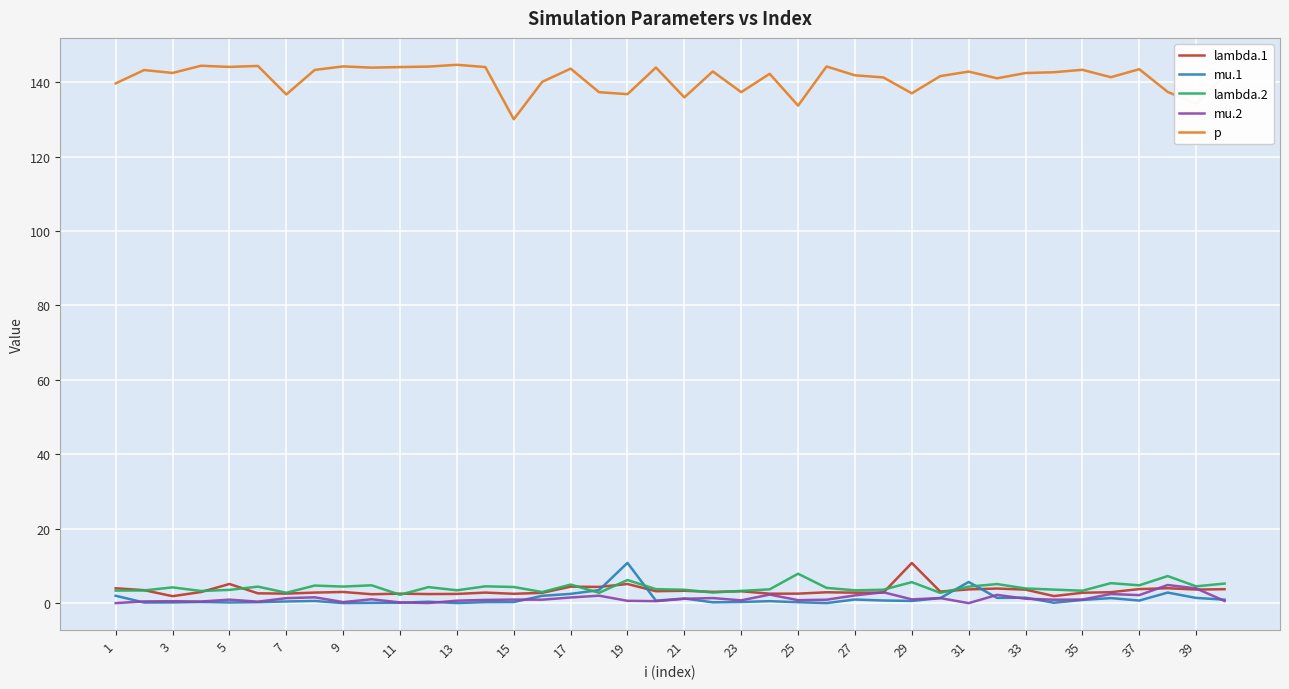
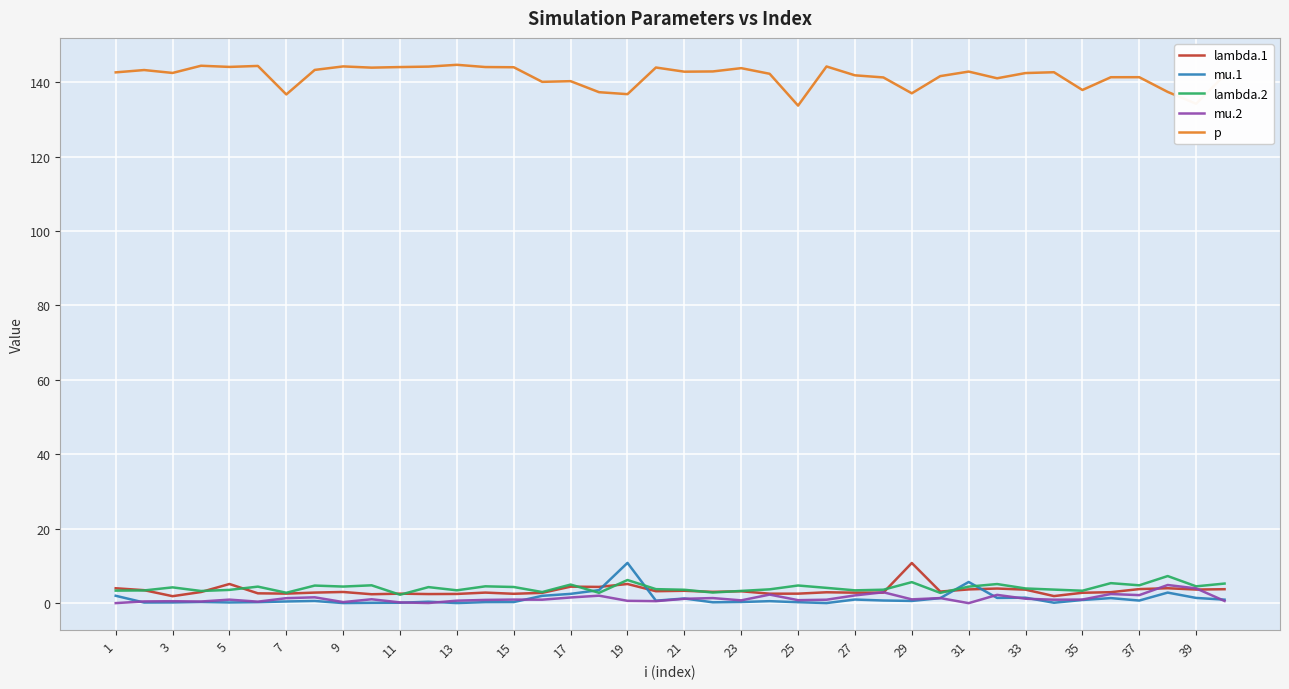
p, 1: 140 -> 143
p, 15: 130 -> 144
p, 17: 144 -> 140
p, 21: 136 -> 143
p, 23: 137 -> 144
lambda.2, 25: 8 -> 5
p, 35: 143 -> 138
p, 37: 143 -> 141
